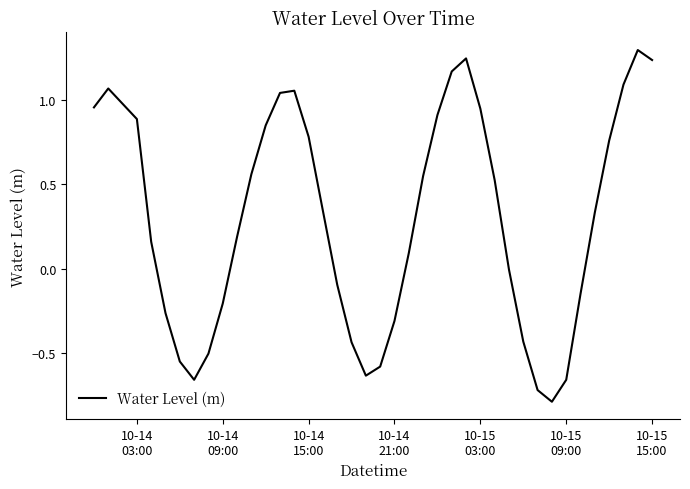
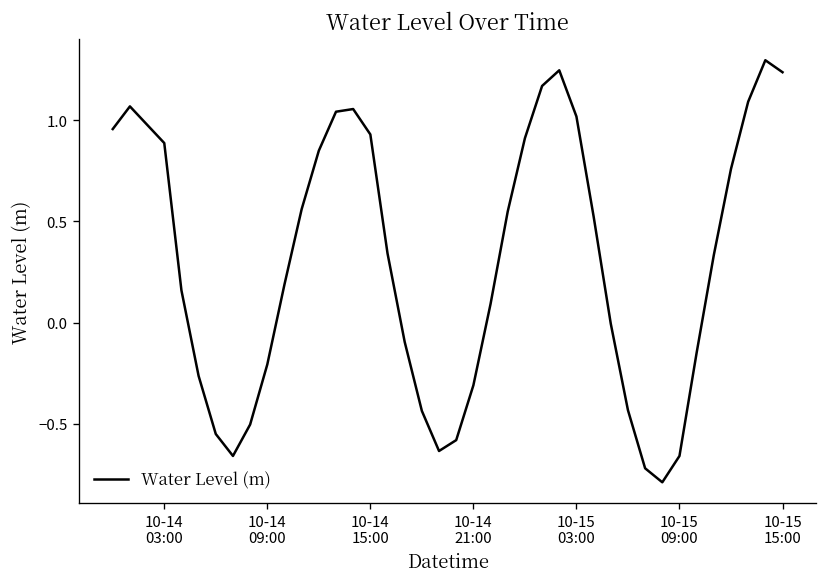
10-14 15:00: 0.78 -> 0.93
10-15 03:00: 0.95 -> 1.02
